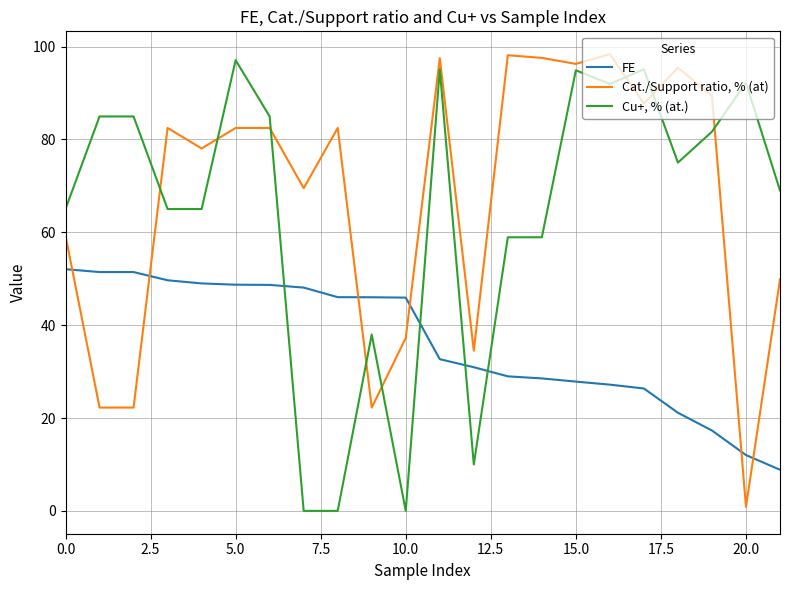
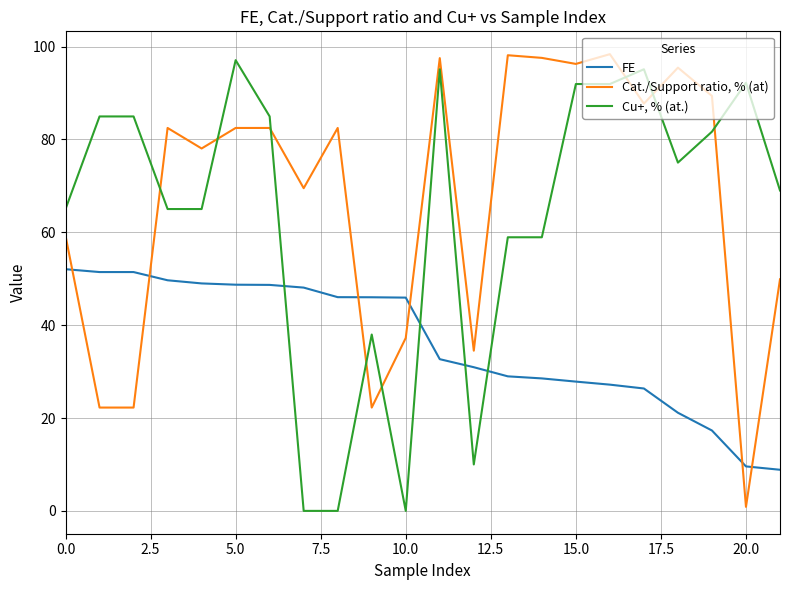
Cu+, % (at.), 15.0: 95 -> 92
FE, 20.0: 12 -> 10
